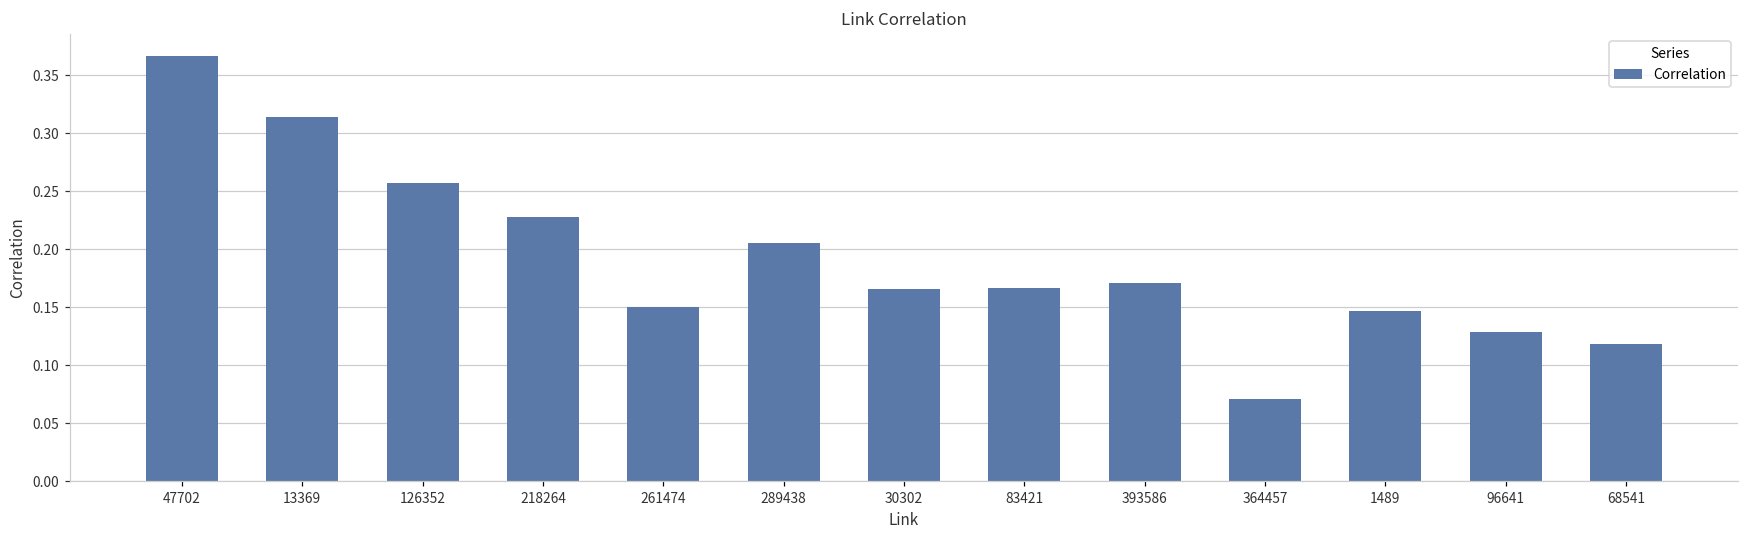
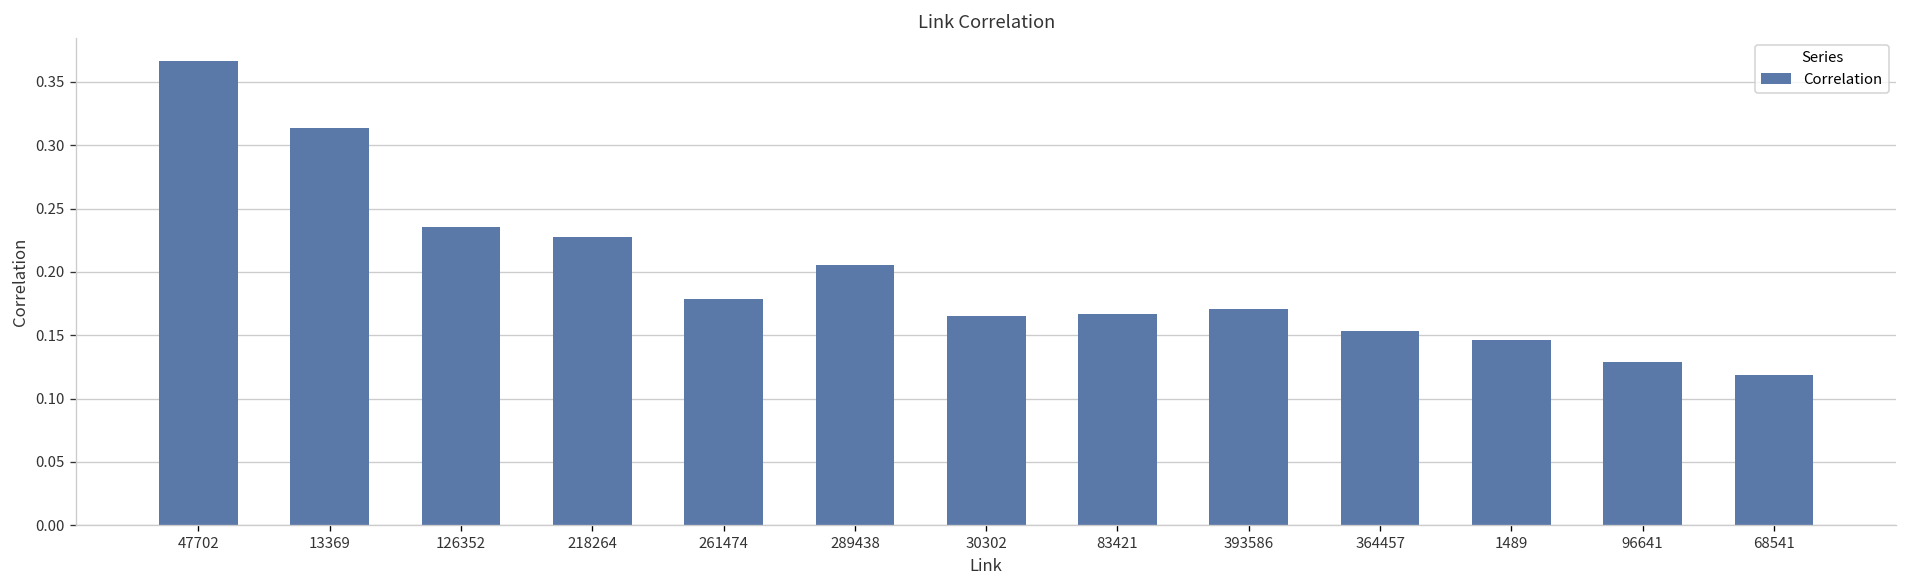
126352: 0.257 -> 0.235
261474: 0.151 -> 0.179
364457: 0.071 -> 0.153
